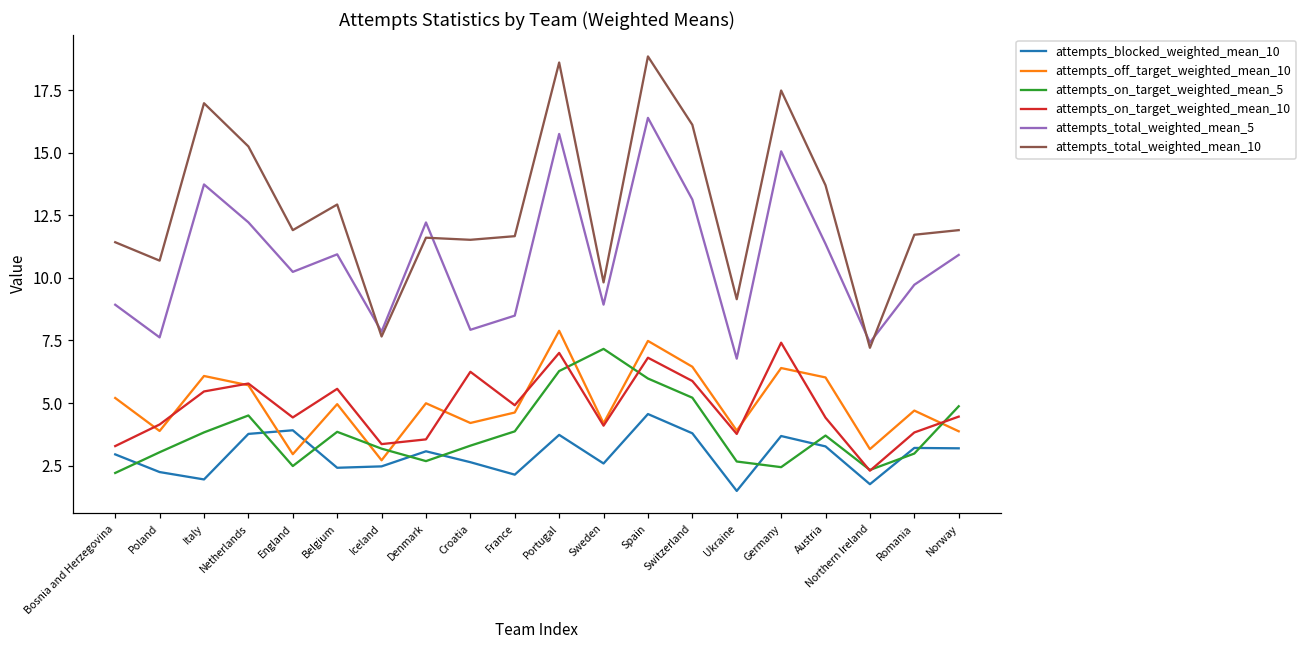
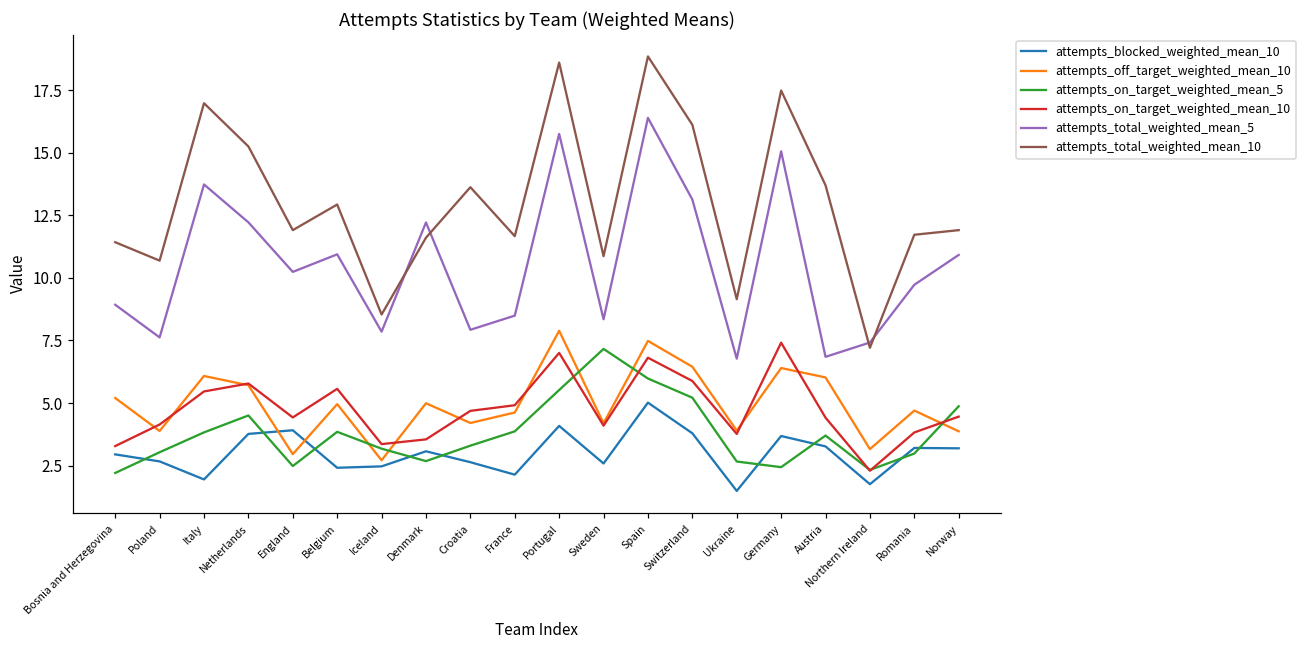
attempts_blocked_weighted_mean_10, Poland: 2.2 -> 2.7
attempts_total_weighted_mean_10, Iceland: 7.7 -> 8.5
attempts_on_target_weighted_mean_10, Croatia: 6.2 -> 4.7
attempts_total_weighted_mean_10, Croatia: 11.5 -> 13.6
attempts_blocked_weighted_mean_10, Portugal: 3.7 -> 4.1
attempts_on_target_weighted_mean_5, Portugal: 6.3 -> 5.5
attempts_total_weighted_mean_5, Sweden: 8.9 -> 8.3
attempts_total_weighted_mean_10, Sweden: 9.8 -> 10.9
attempts_blocked_weighted_mean_10, Spain: 4.6 -> 5.0
attempts_total_weighted_mean_5, Austria: 11.4 -> 6.8
